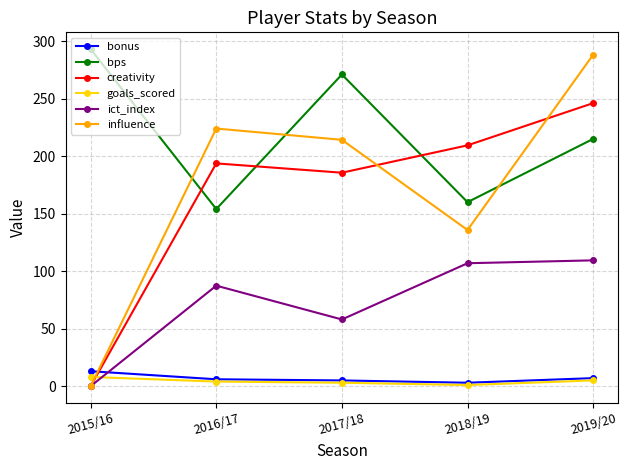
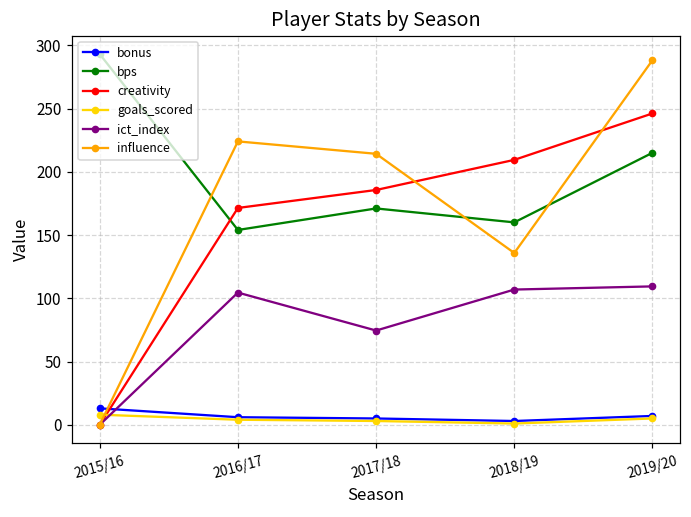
creativity, 2016/17: 194 -> 171
ict_index, 2016/17: 87 -> 105
bps, 2017/18: 271 -> 171
ict_index, 2017/18: 58 -> 75
